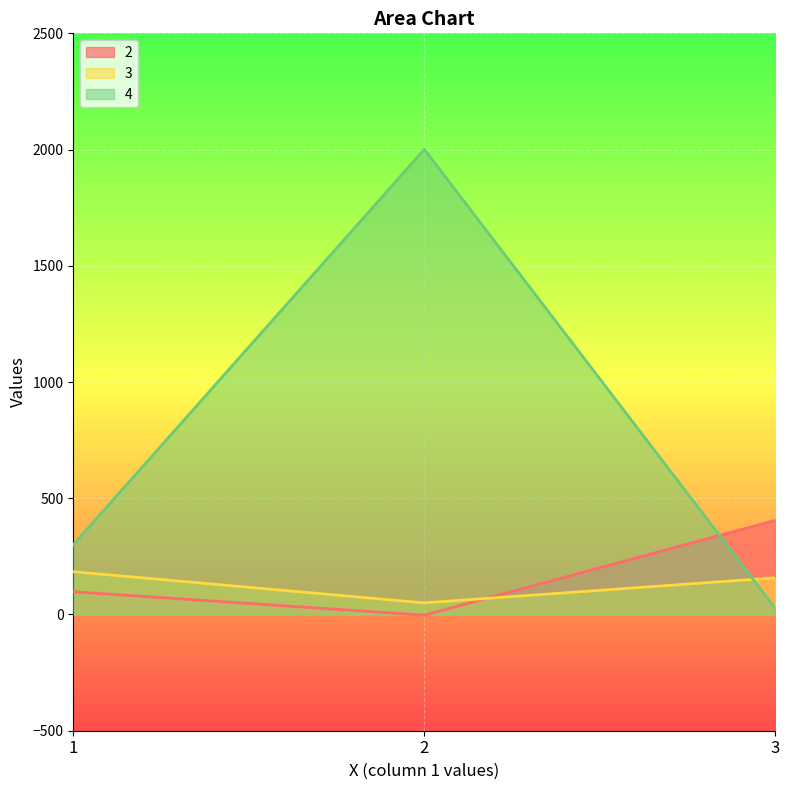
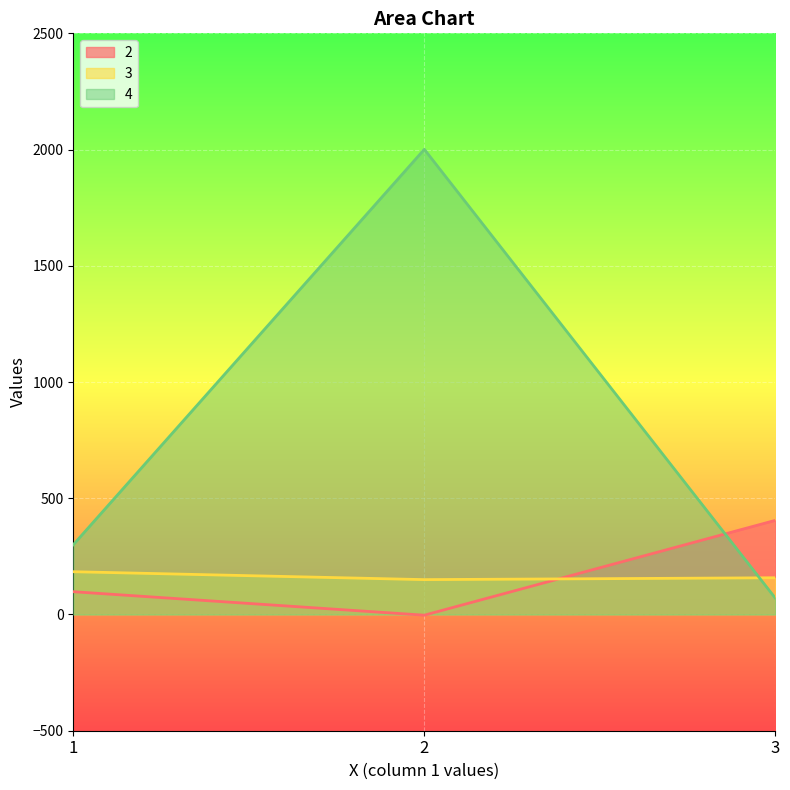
3, 2: 50 -> 150
4, 3: 30 -> 70
